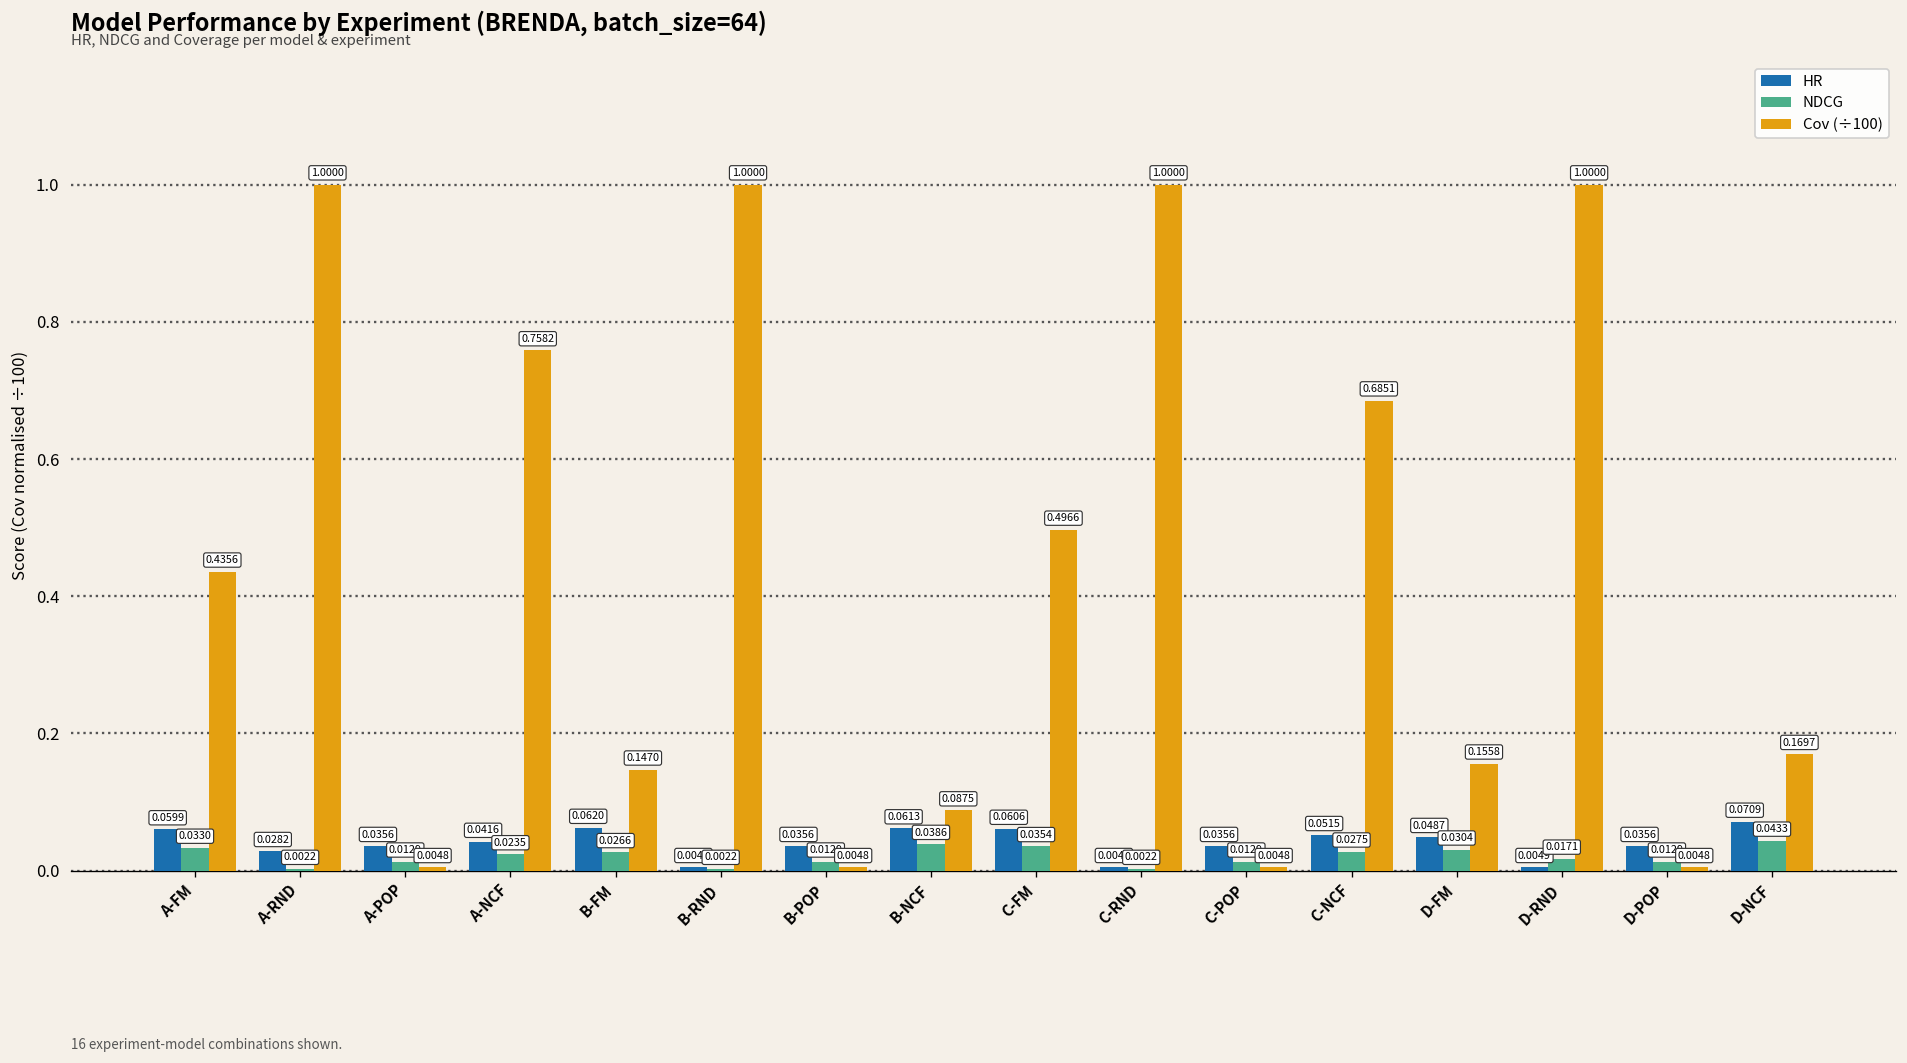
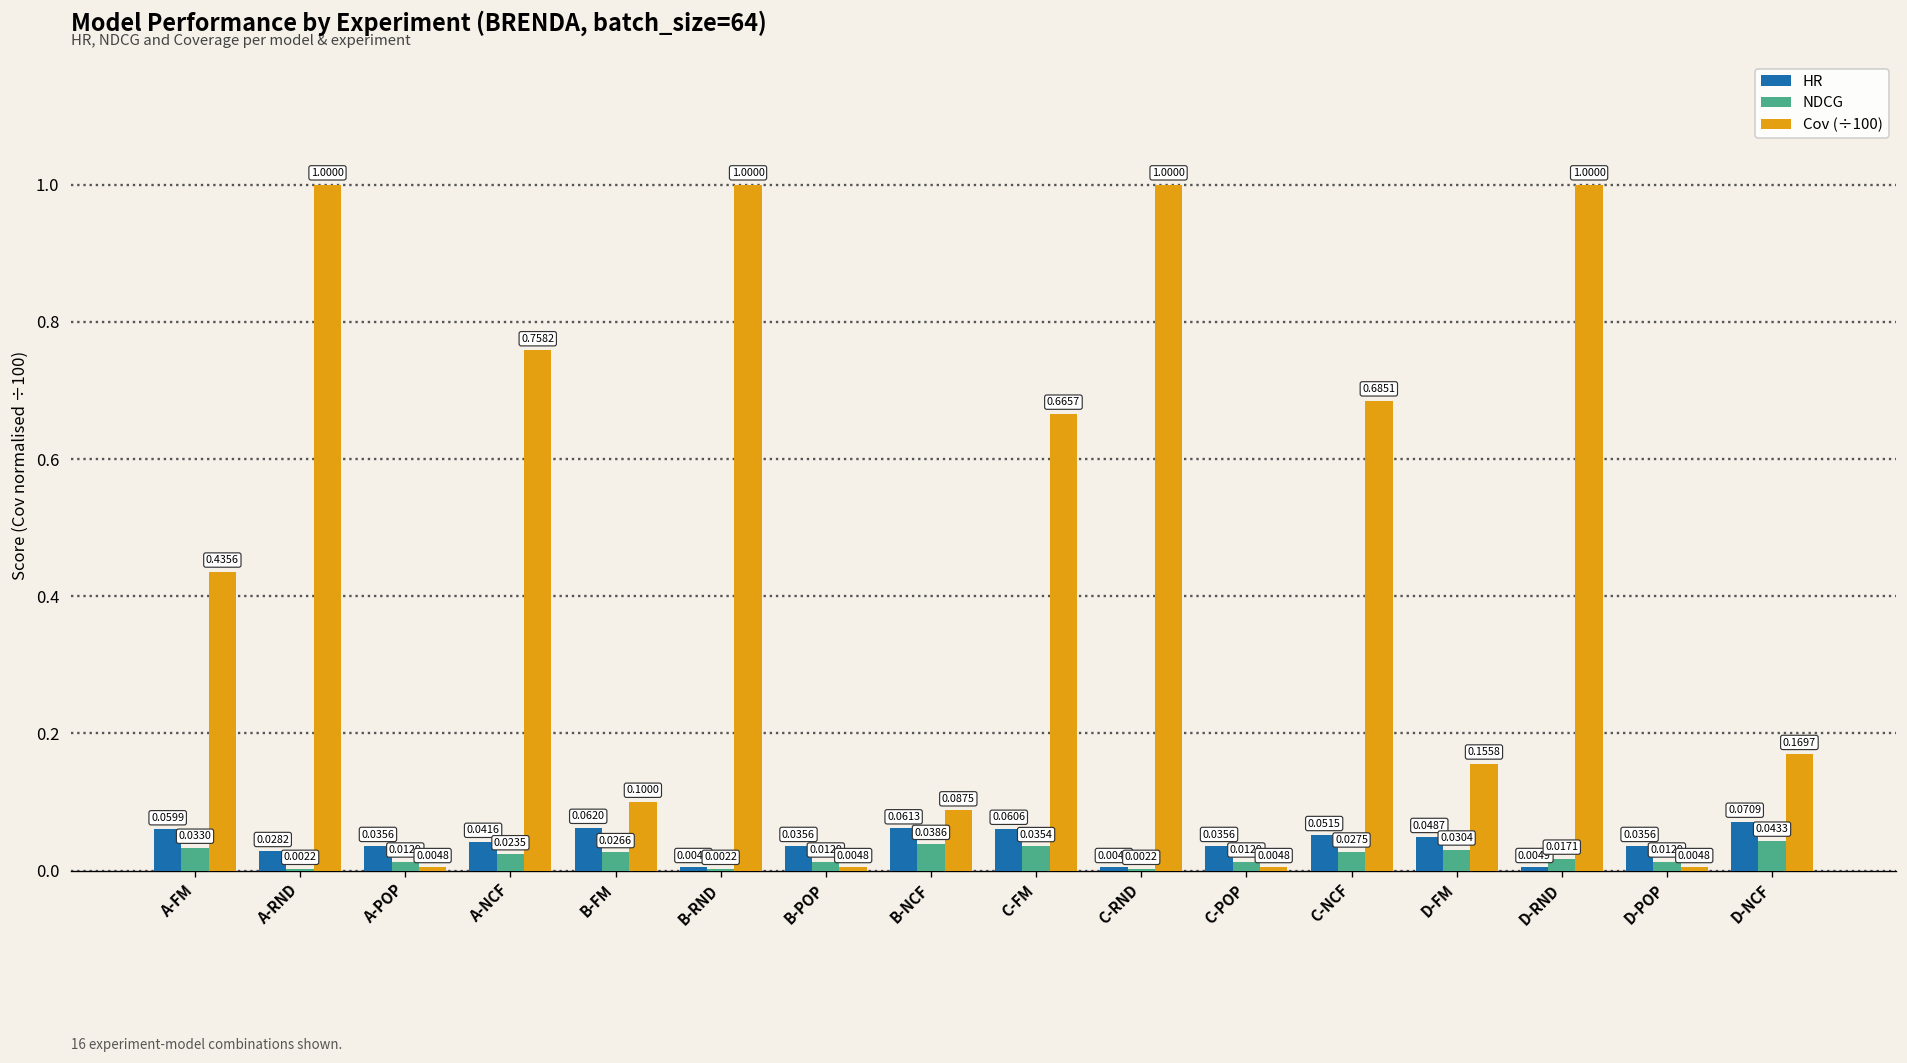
Cov (÷100), B-FM: 0.1470 -> 0.1000
Cov (÷100), C-FM: 0.4966 -> 0.6657
